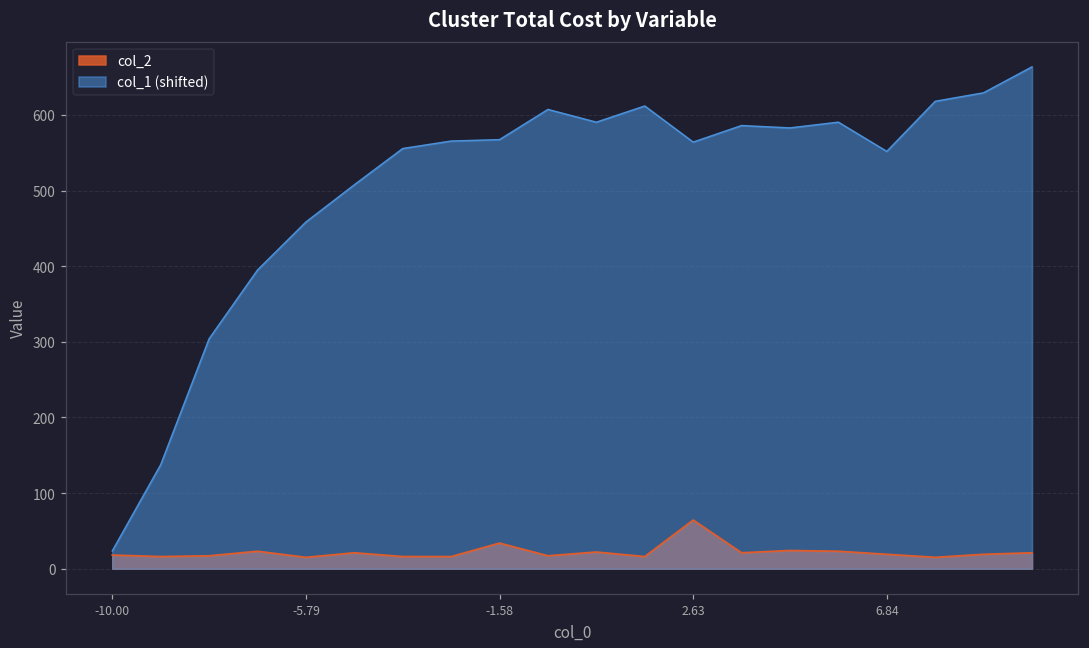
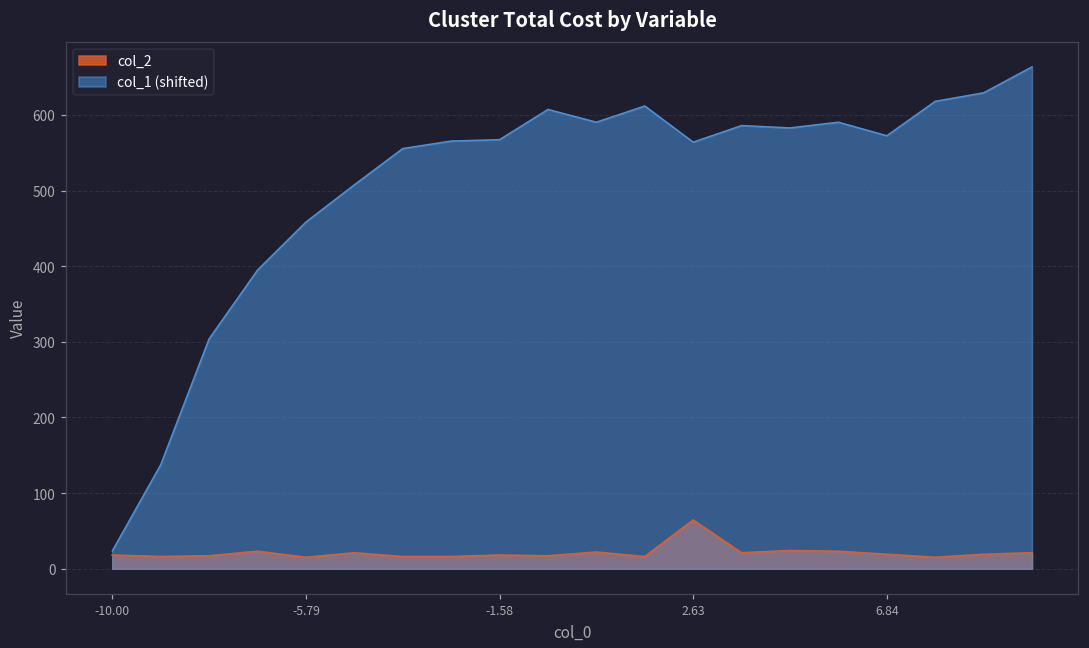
col_2, -1.58: 30 -> 20
col_1 (shifted), 6.84: 550 -> 570
